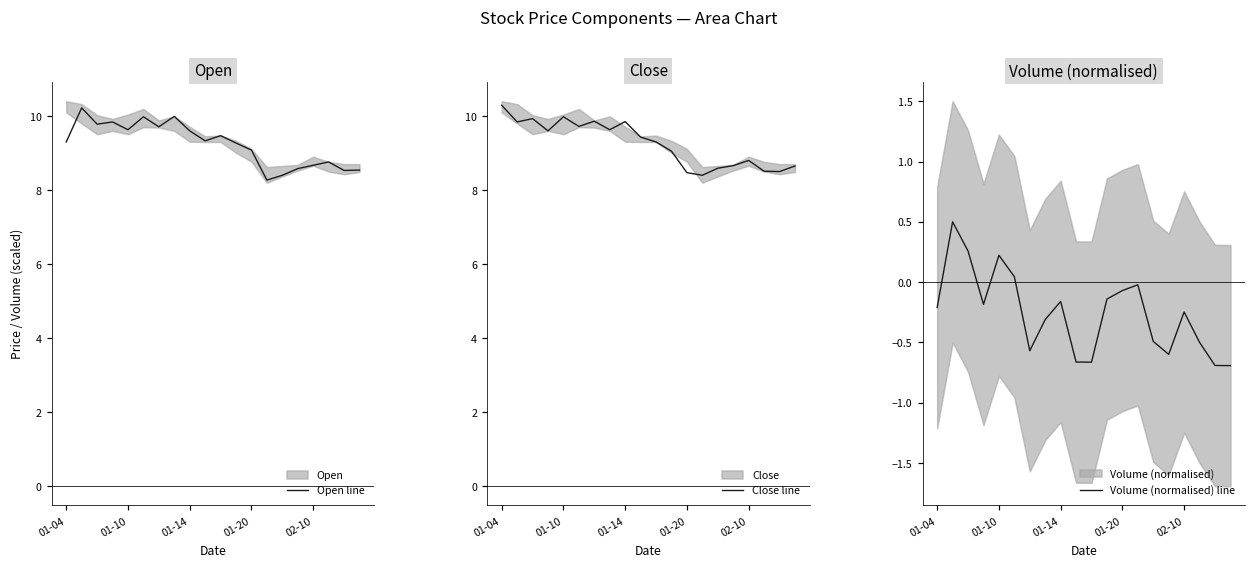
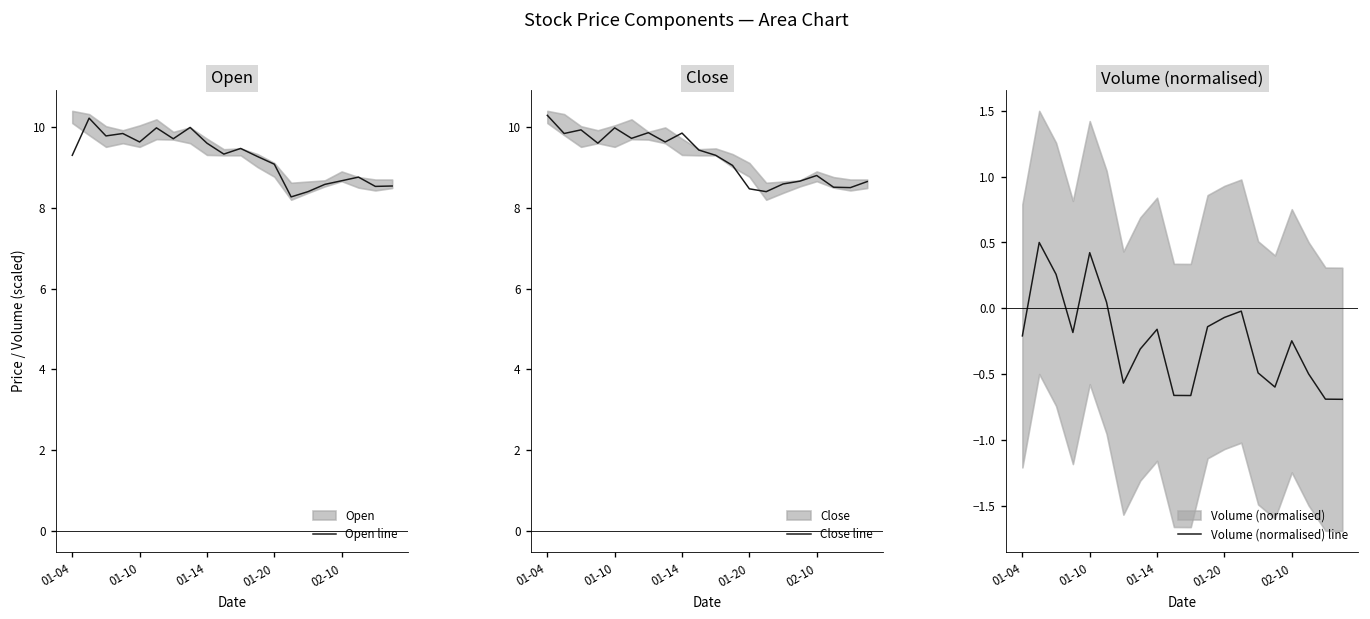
Volume (normalised), Volume (normalised) line, 01-10: 0.22 -> 0.42
